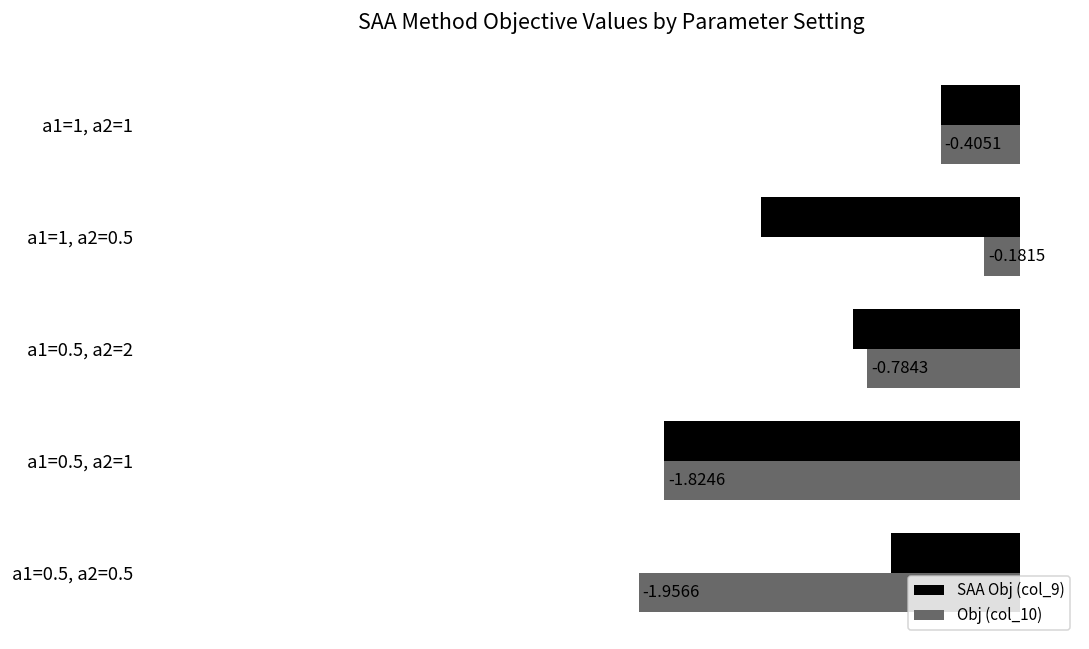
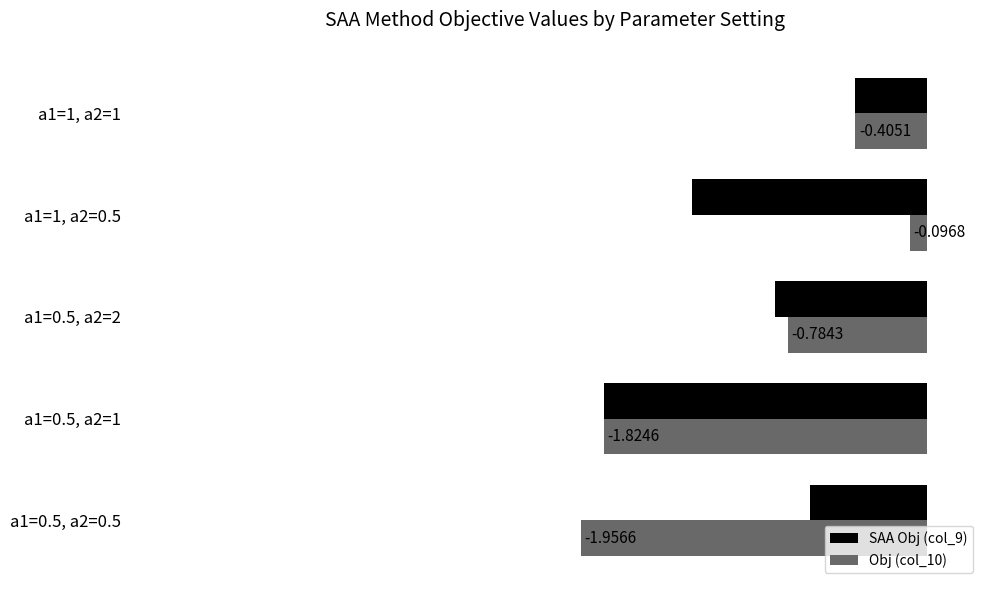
Obj (col_10), a1=1, a2=0.5: -0.1815 -> -0.0968
